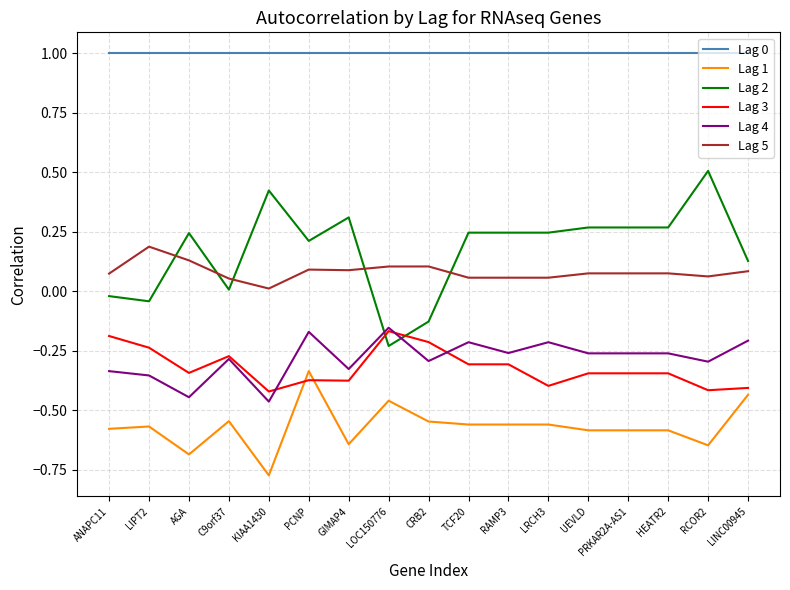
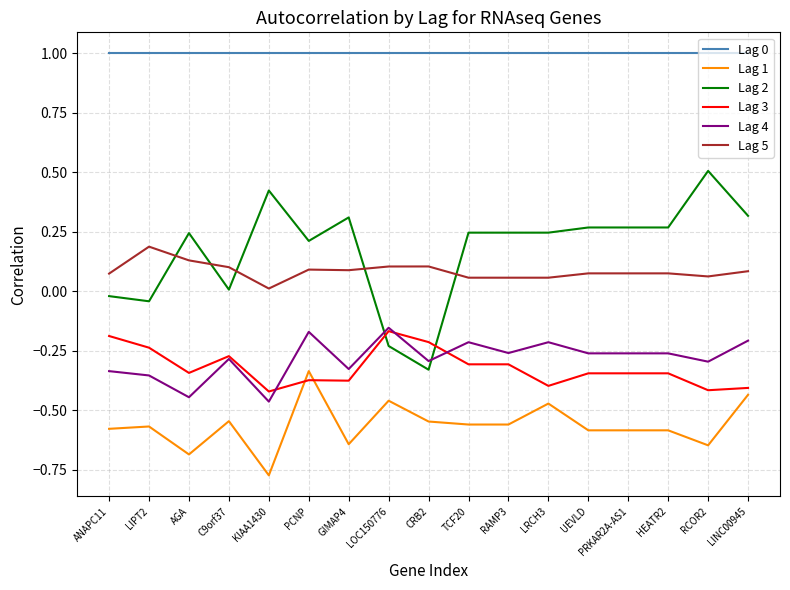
Lag 5, C9orf37: 0.05 -> 0.10
Lag 2, CRB2: -0.13 -> -0.33
Lag 1, LRCH3: -0.56 -> -0.47
Lag 2, LINC00945: 0.13 -> 0.32
